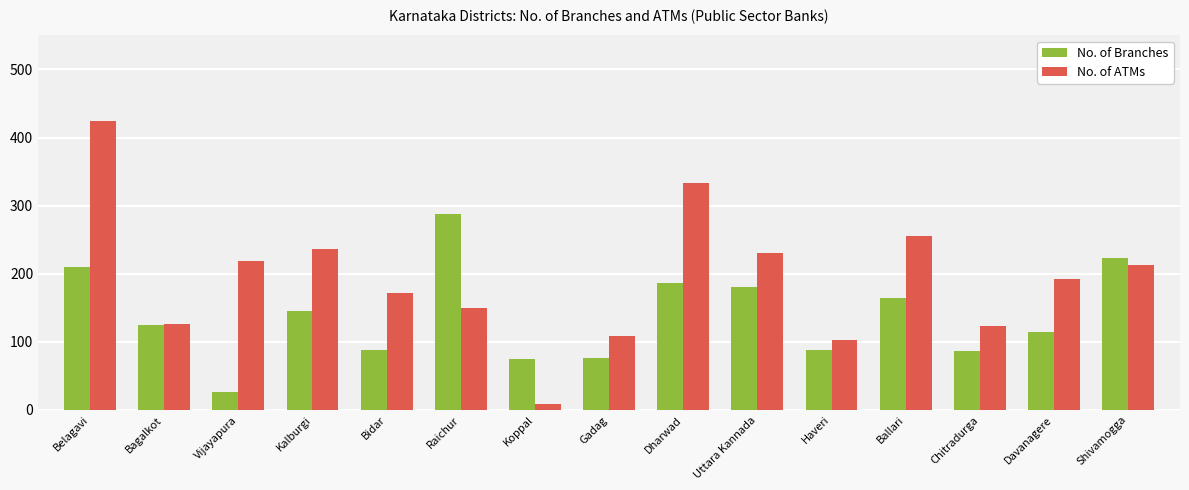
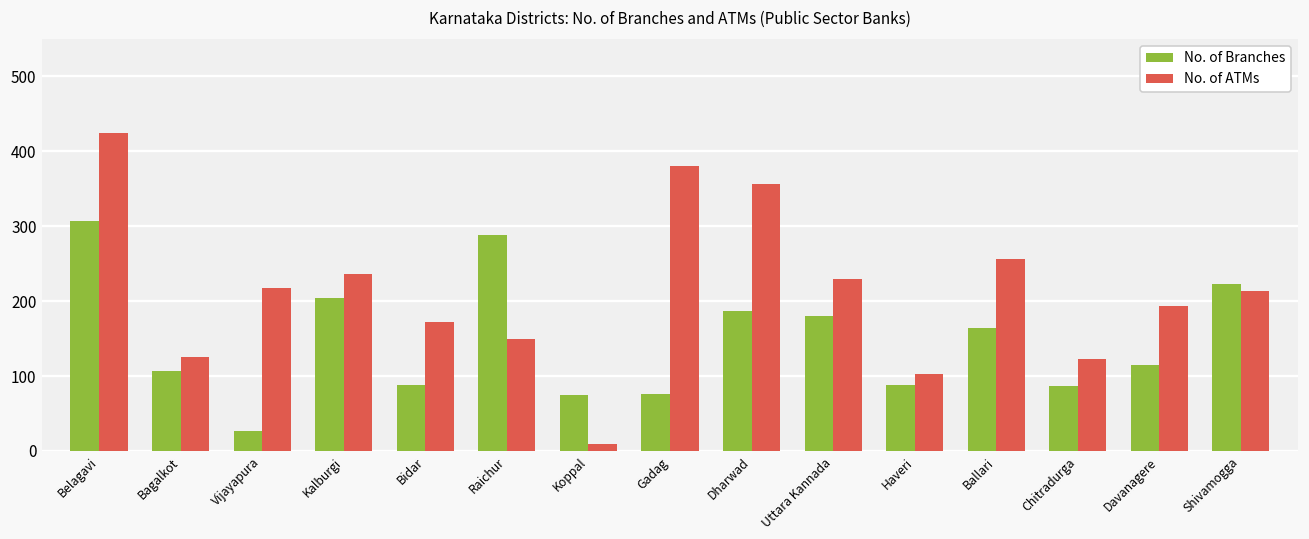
No. of Branches, Belagavi: 210 -> 310
No. of Branches, Bagalkot: 130 -> 110
No. of Branches, Kalburgi: 150 -> 200
No. of ATMs, Gadag: 110 -> 380
No. of ATMs, Dharwad: 330 -> 360
